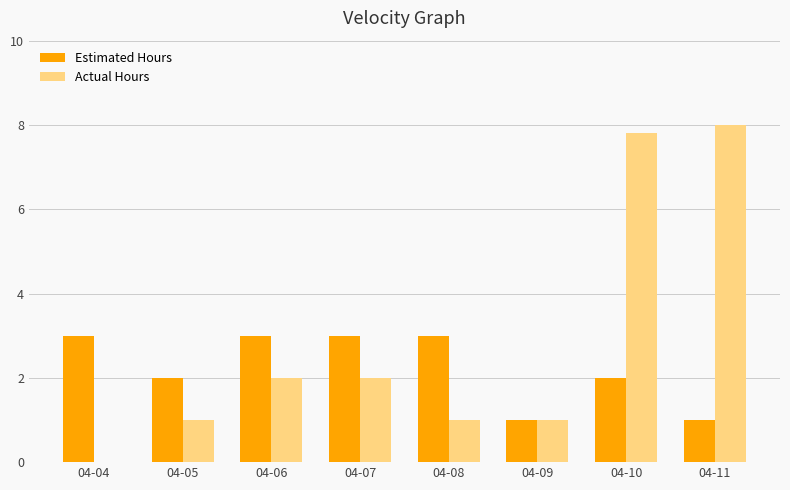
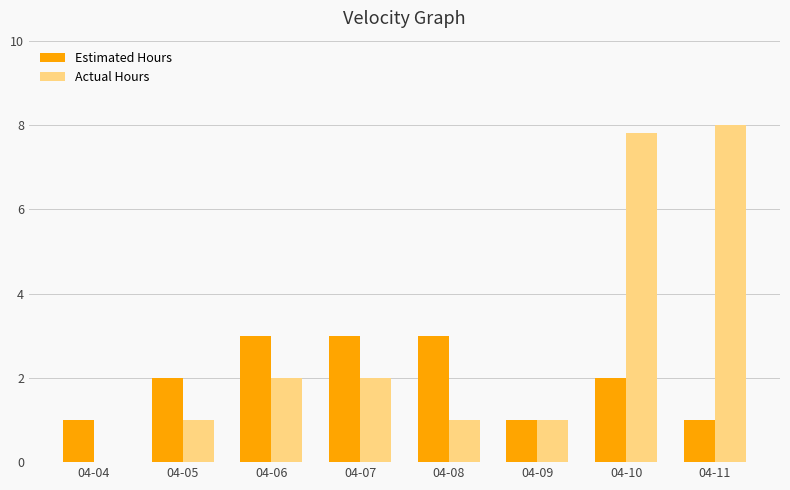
Estimated Hours, 04-04: 3 -> 1
